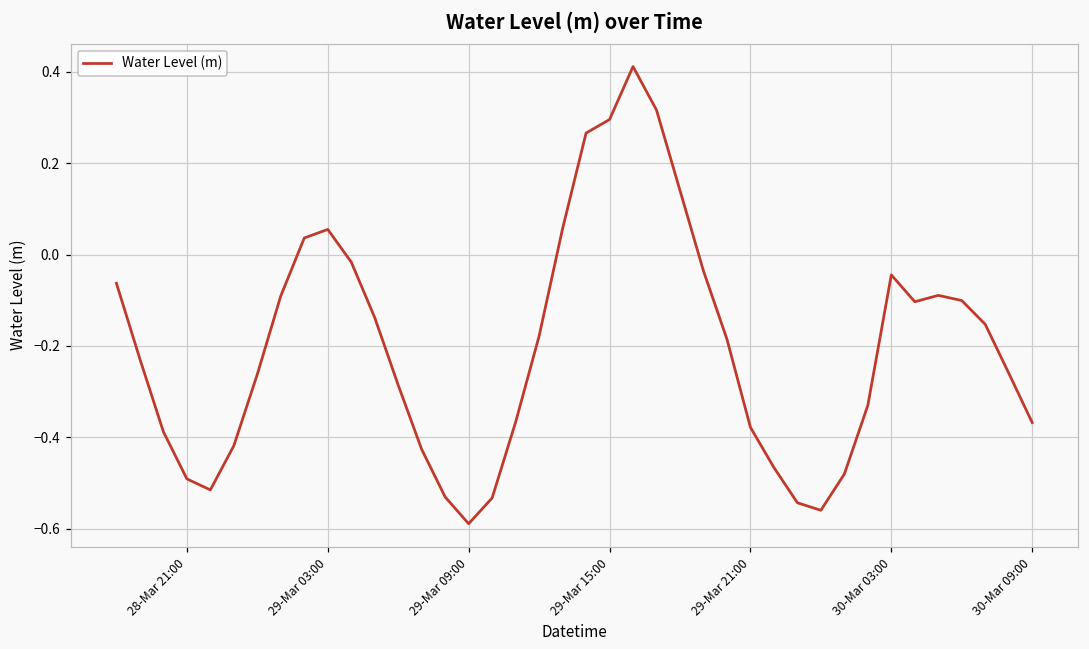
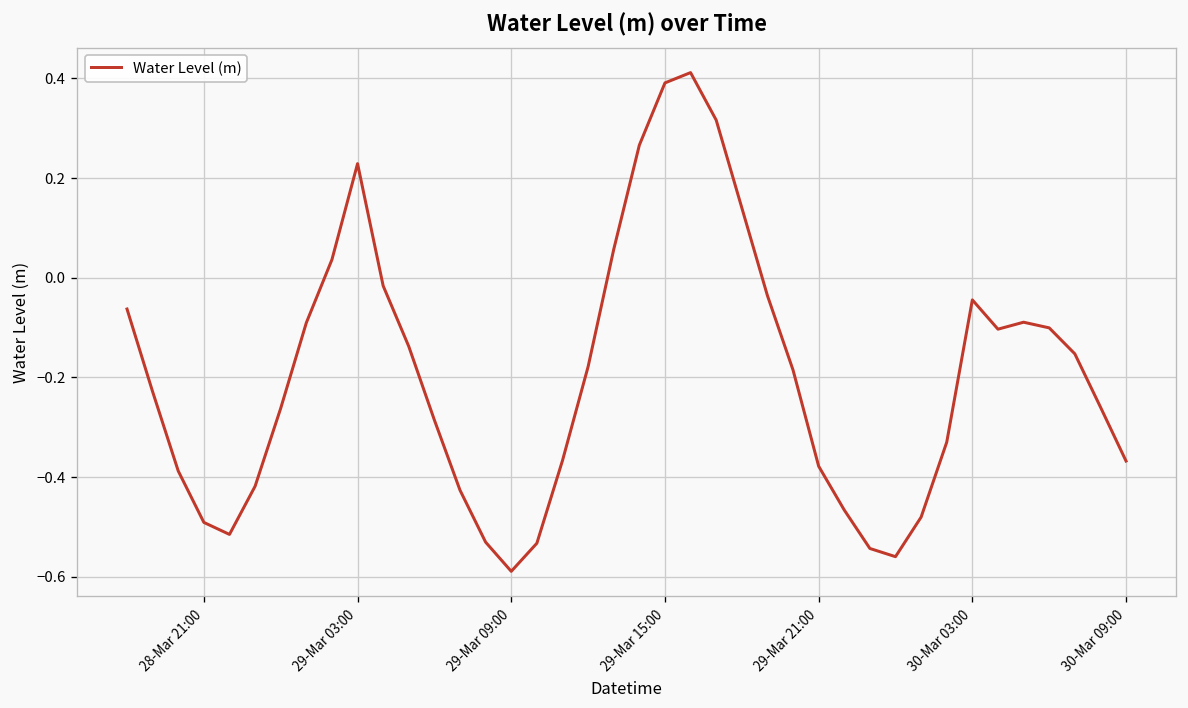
29-Mar 03:00: 0.06 -> 0.23
29-Mar 15:00: 0.30 -> 0.39
